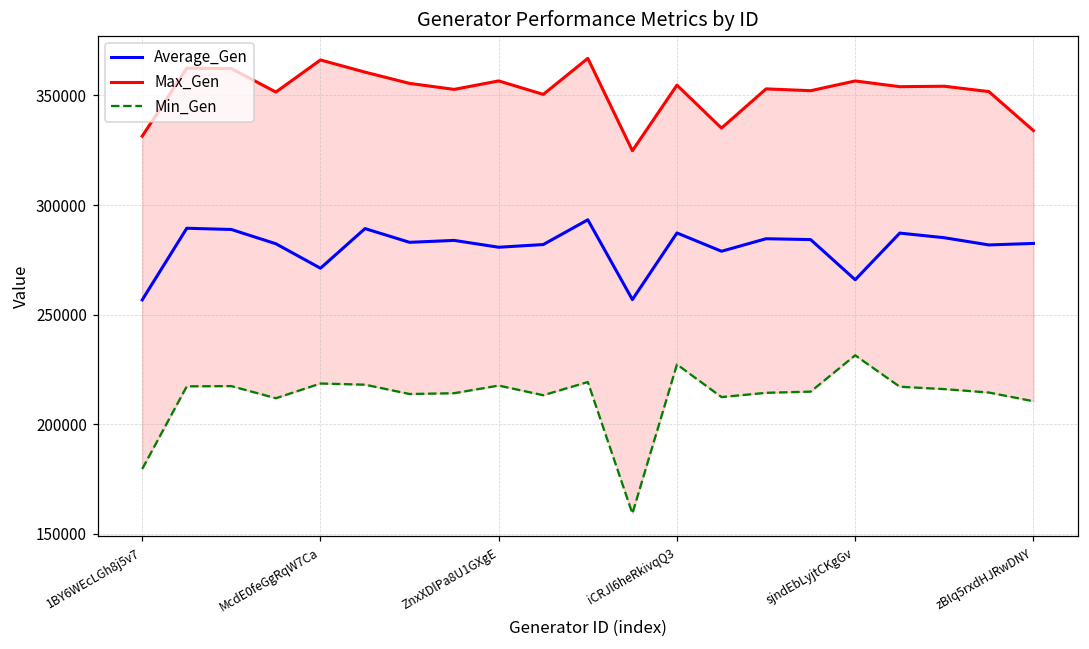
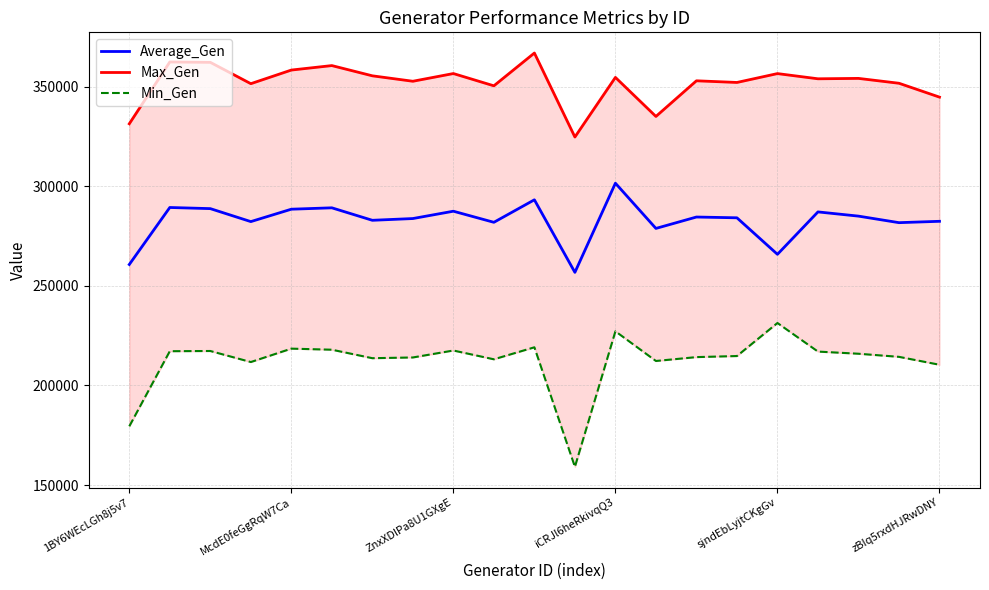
Average_Gen, 1BY6WEcLGh8j5v7: 257000 -> 261000
Average_Gen, McdE0feGgRqW7Ca: 271000 -> 289000
Max_Gen, McdE0feGgRqW7Ca: 366000 -> 358000
Average_Gen, ZnxXDlPa8U1GXgE: 281000 -> 288000
Average_Gen, iCRJl6heRkivqQ3: 287000 -> 302000
Max_Gen, zBIq5rxdHJRwDNY: 334000 -> 345000
